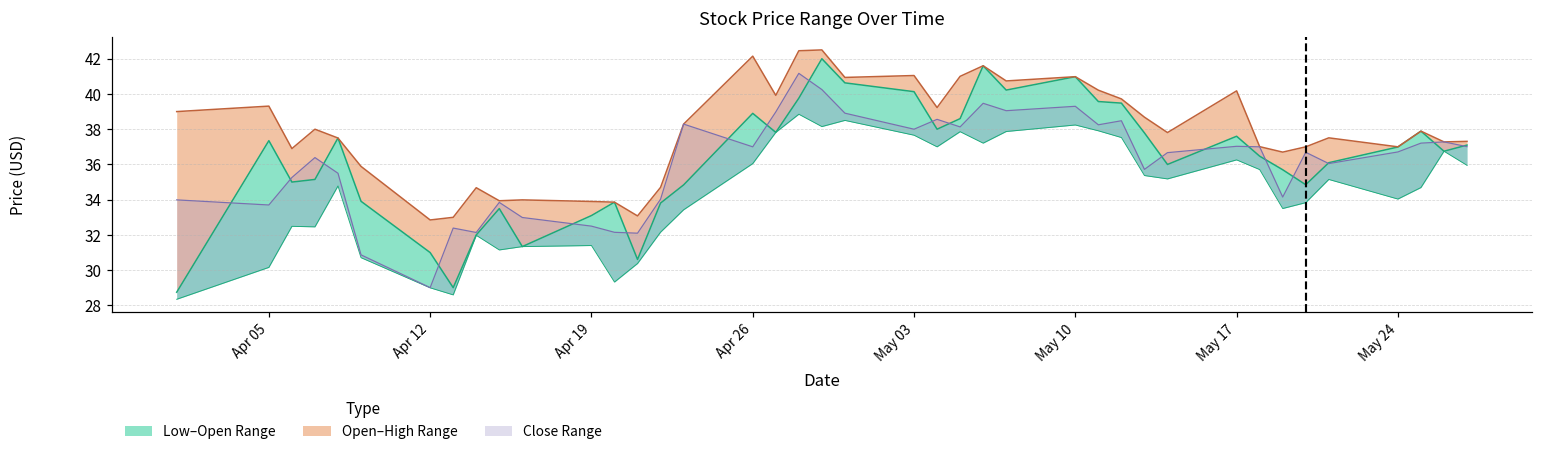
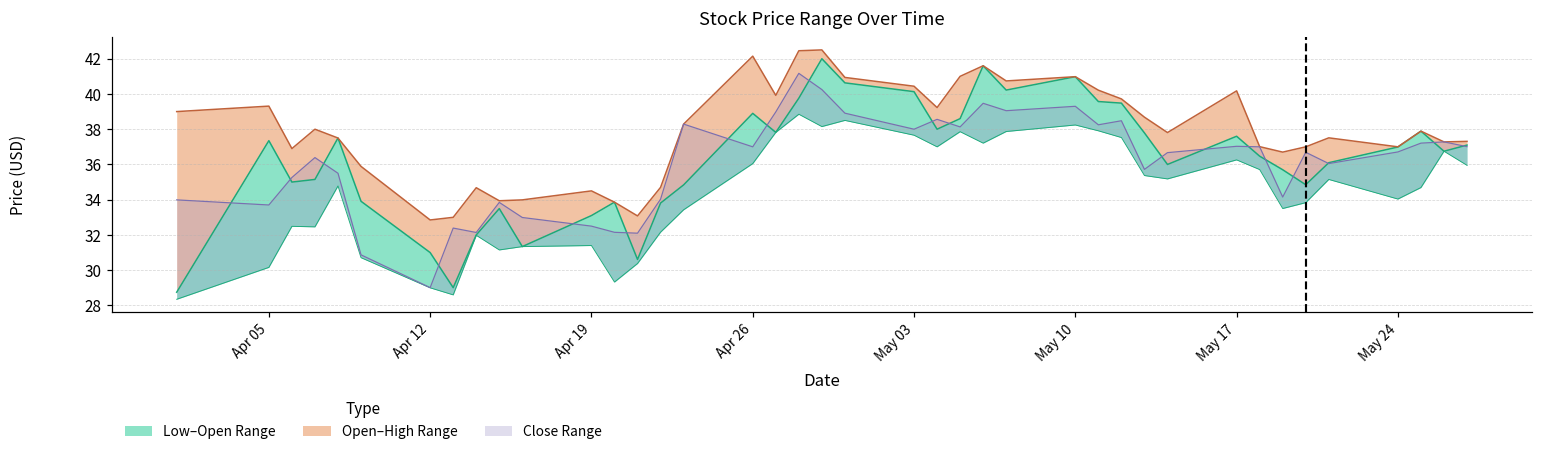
Open–High Range, Apr 19: 33.9 -> 34.5
Open–High Range, May 03: 41.0 -> 40.4
